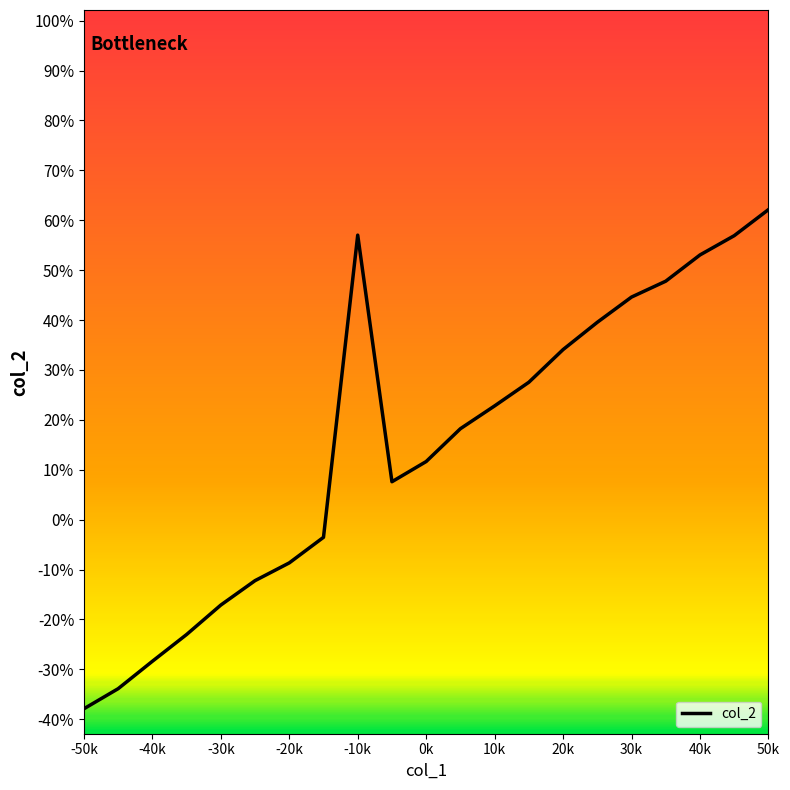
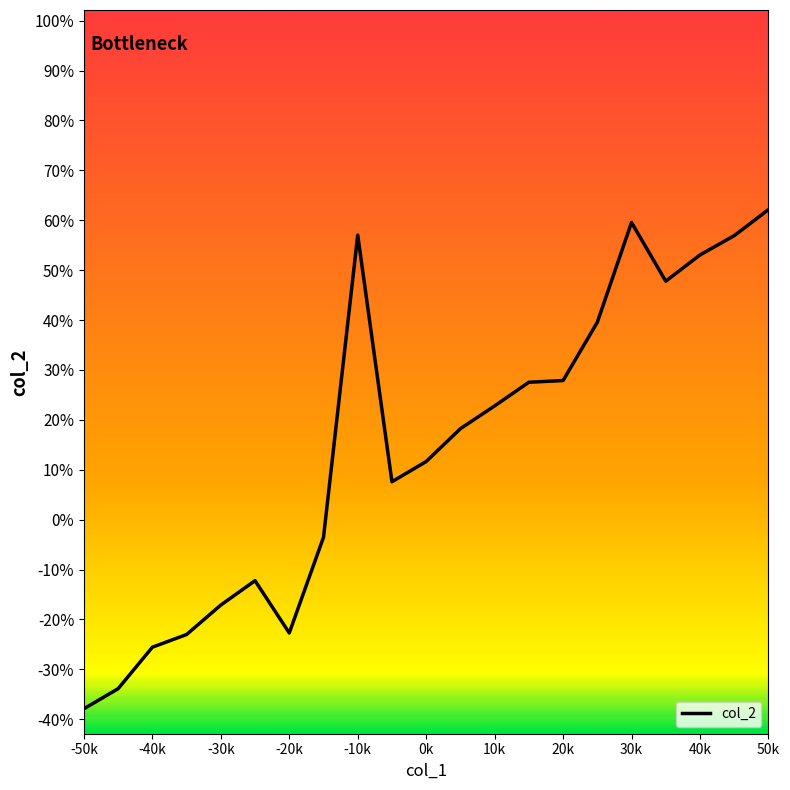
-40k: -28% -> -26%
-20k: -9% -> -23%
20k: 34% -> 28%
30k: 45% -> 60%
